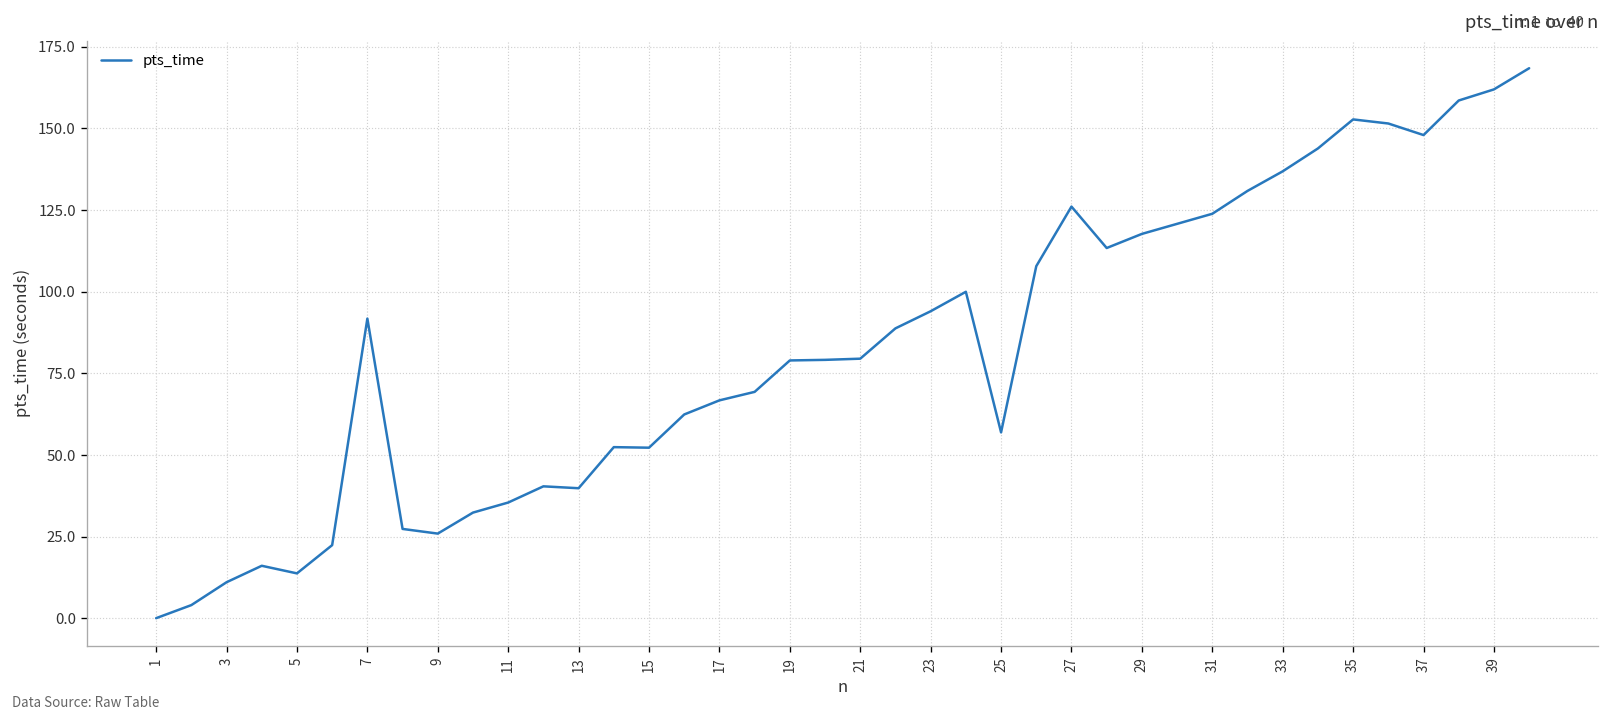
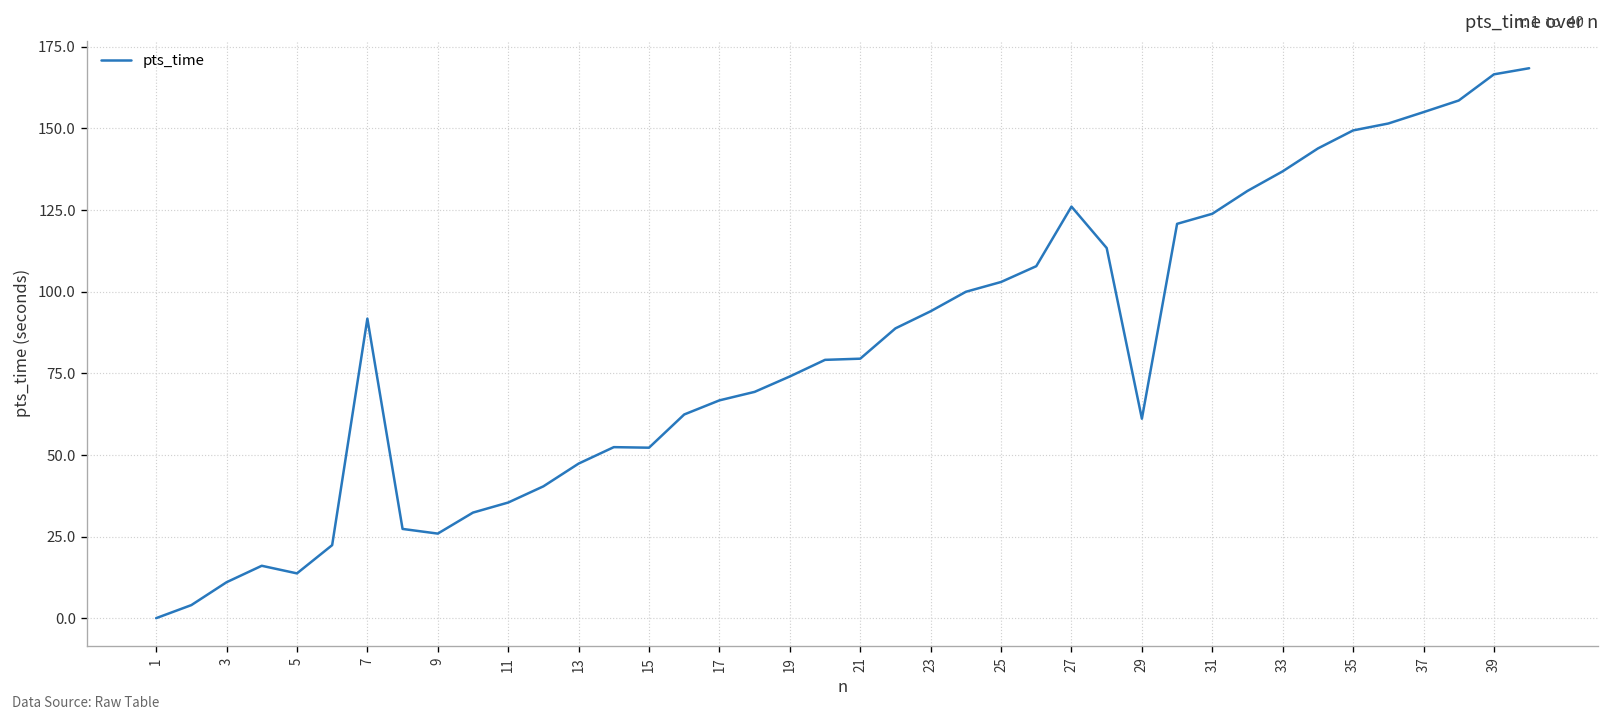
13: 40 -> 47
19: 79 -> 74
25: 57 -> 103
29: 118 -> 61
35: 153 -> 149
37: 148 -> 155
39: 162 -> 166
